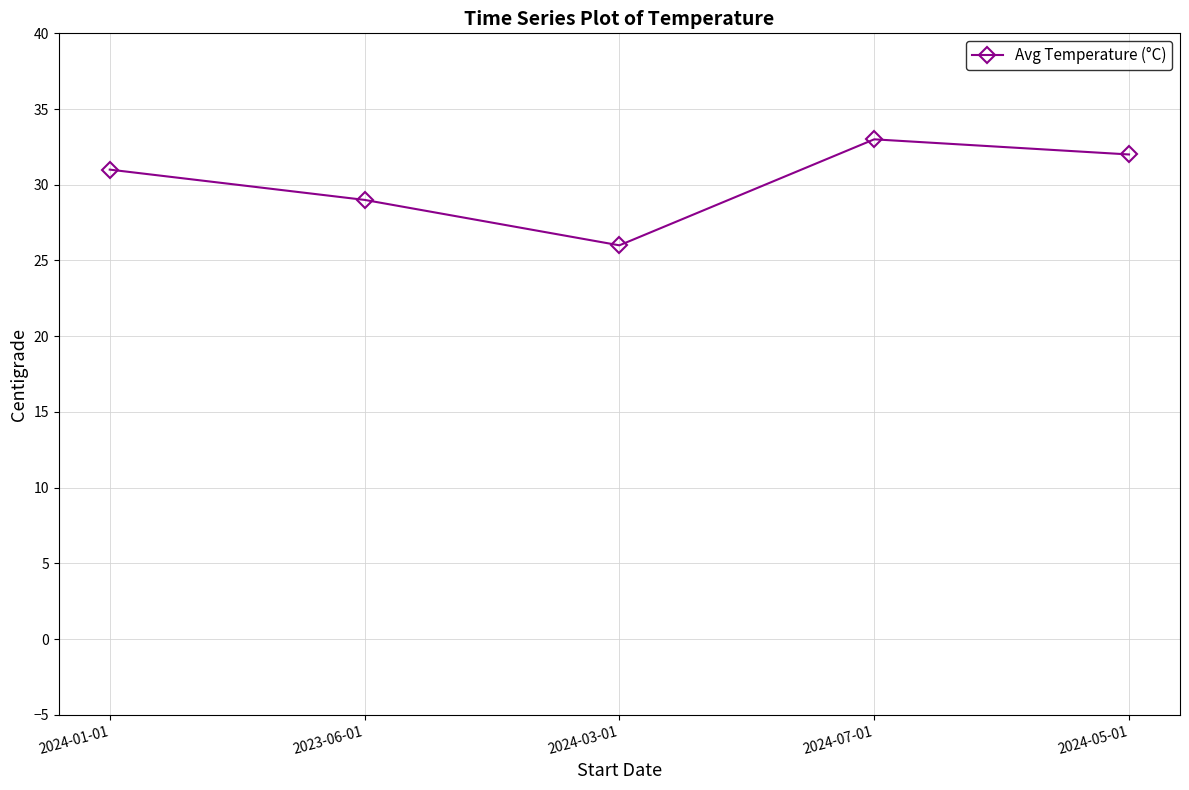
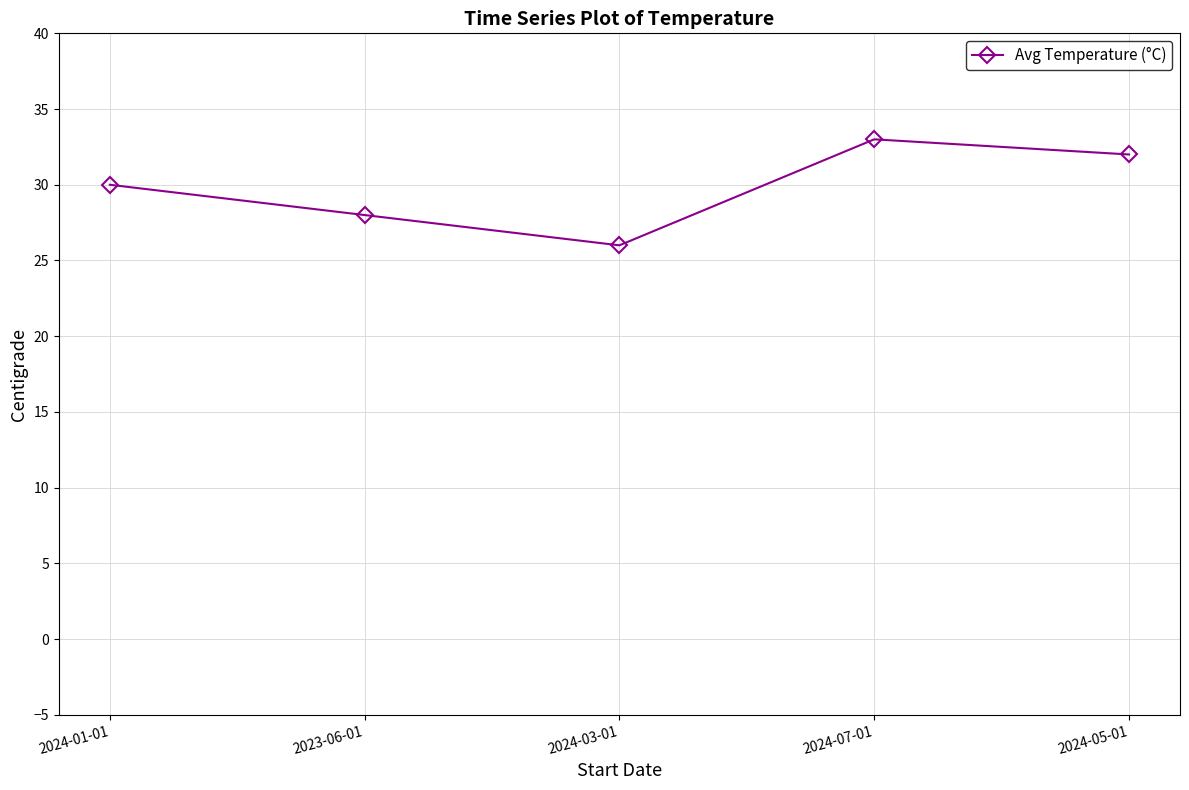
2024-01-01: 31 -> 30
2023-06-01: 29 -> 28
